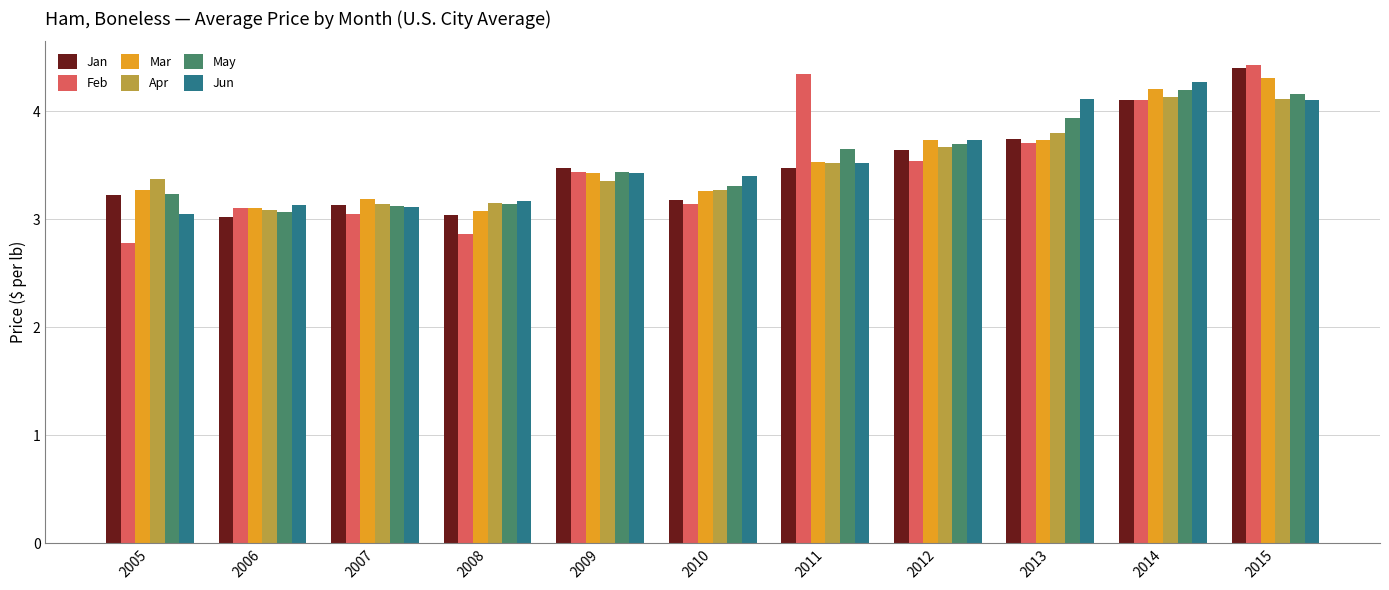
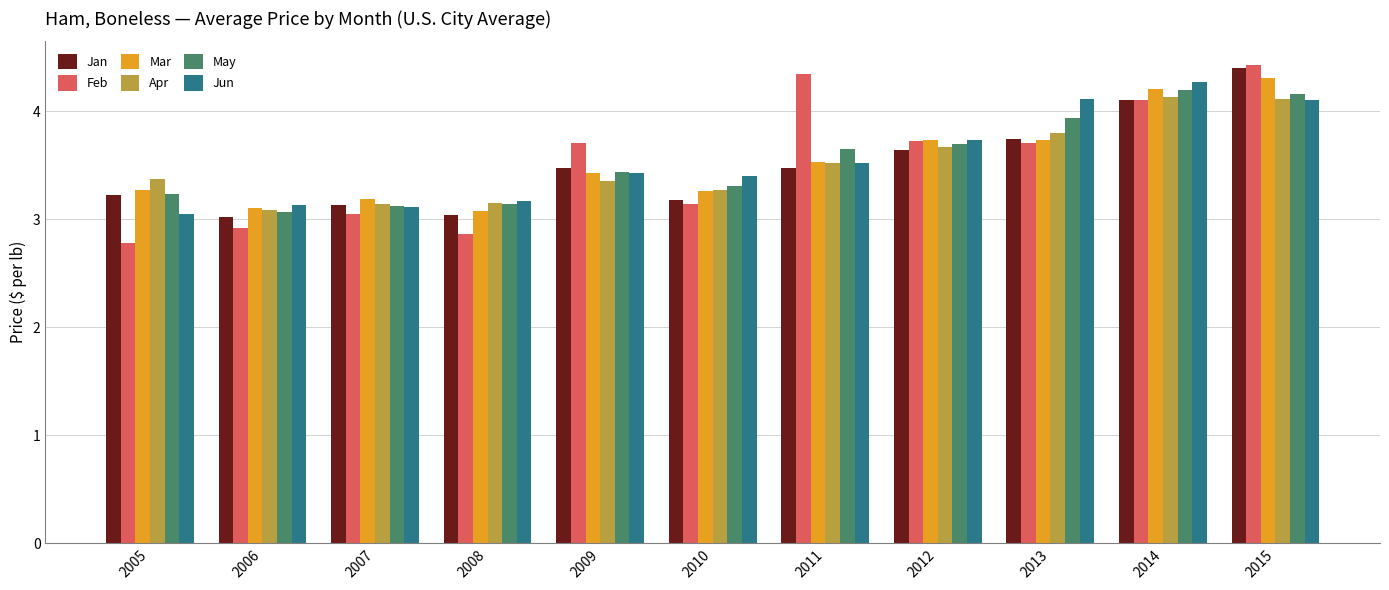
Feb, 2006: 3.11 -> 2.92
Feb, 2009: 3.44 -> 3.71
Feb, 2012: 3.54 -> 3.73
